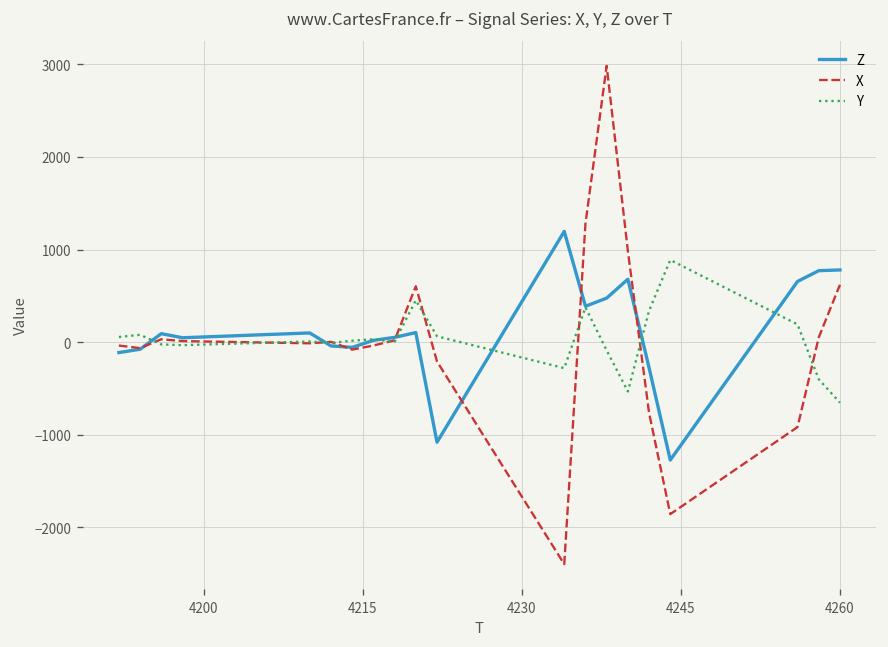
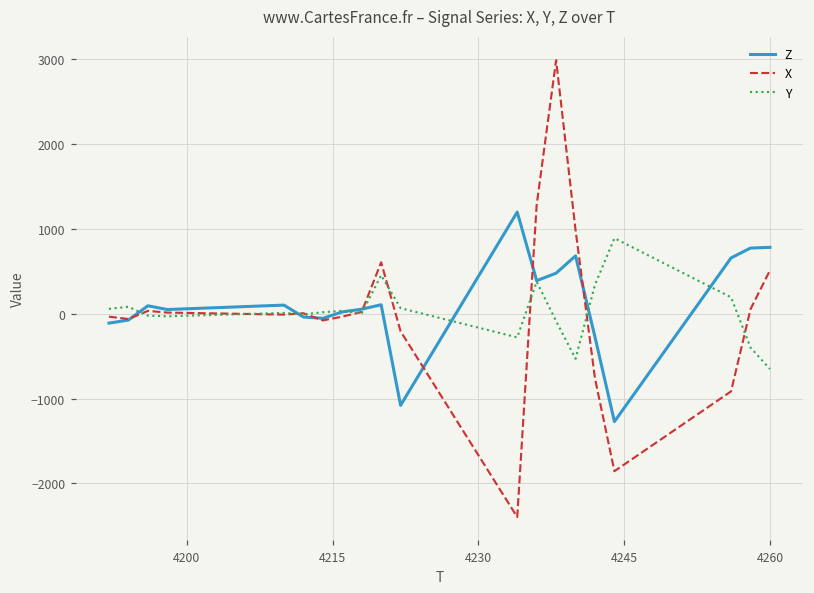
X, 4260: 600 -> 500
